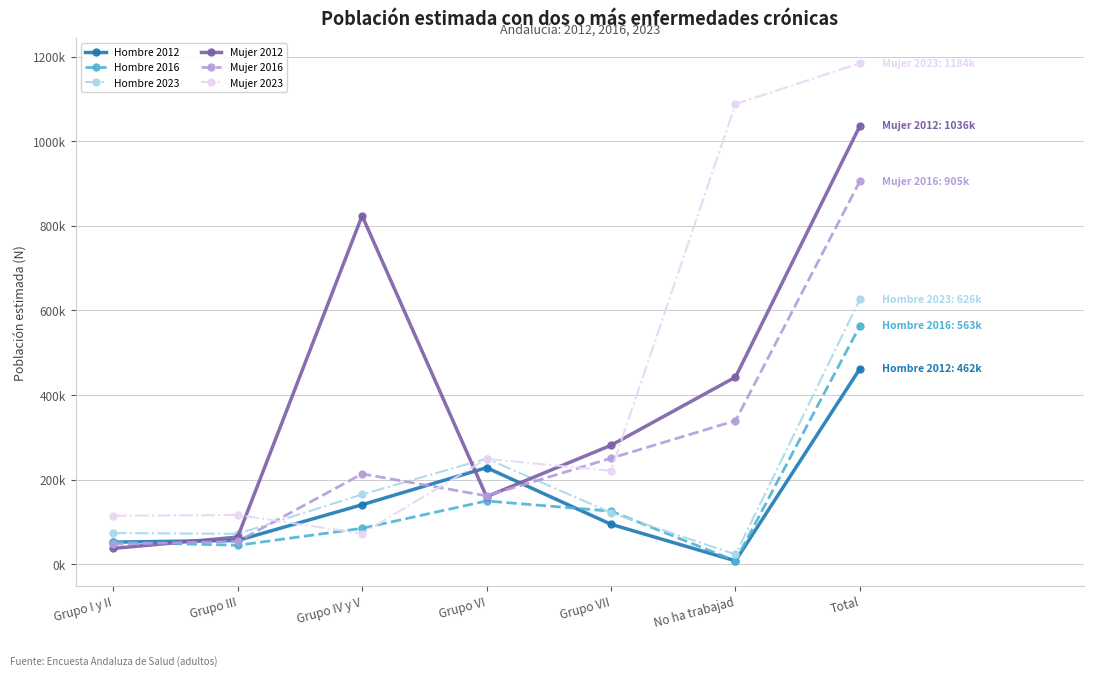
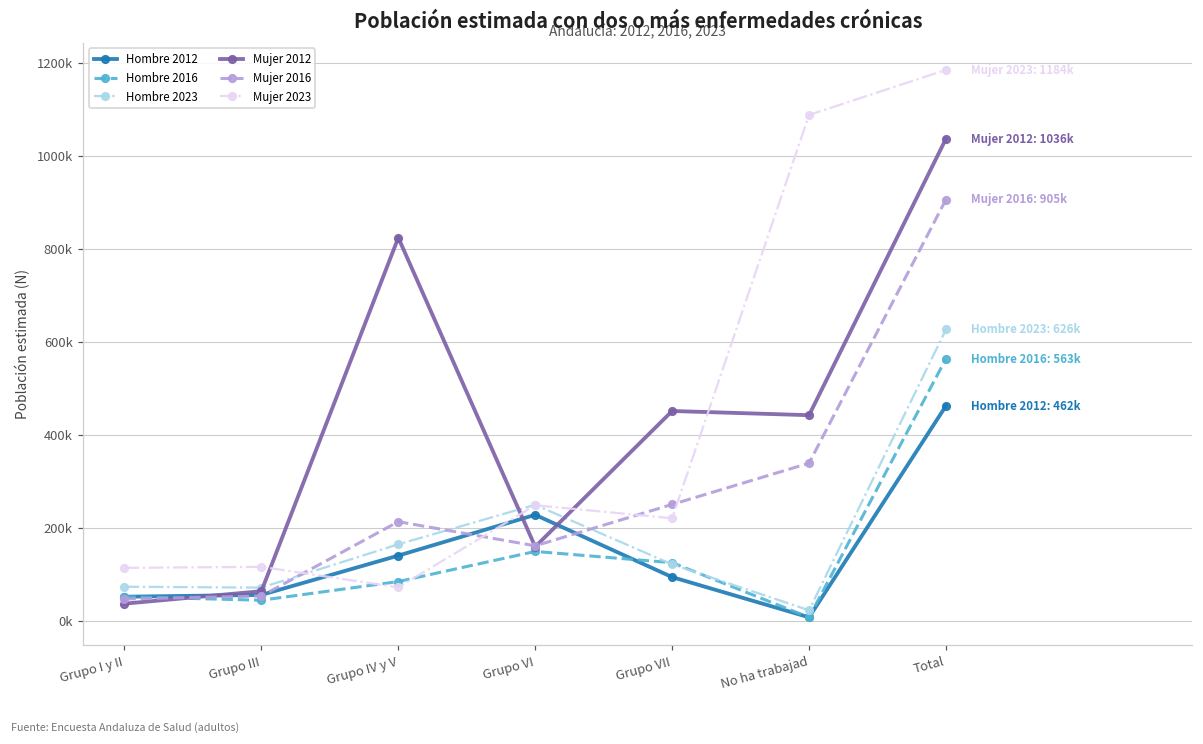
Mujer 2012, Grupo VII: 280000 -> 450000
